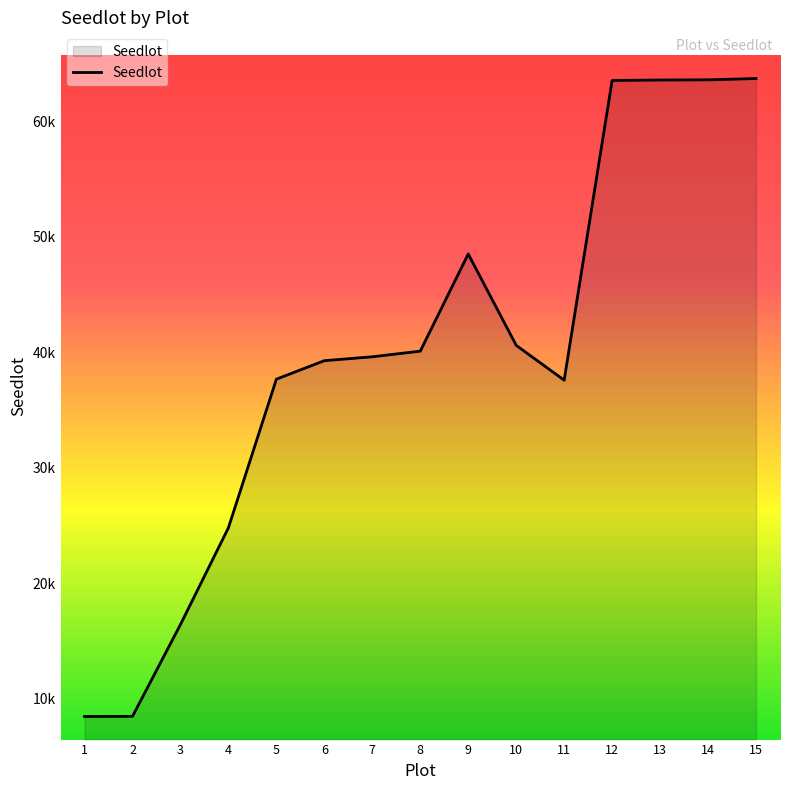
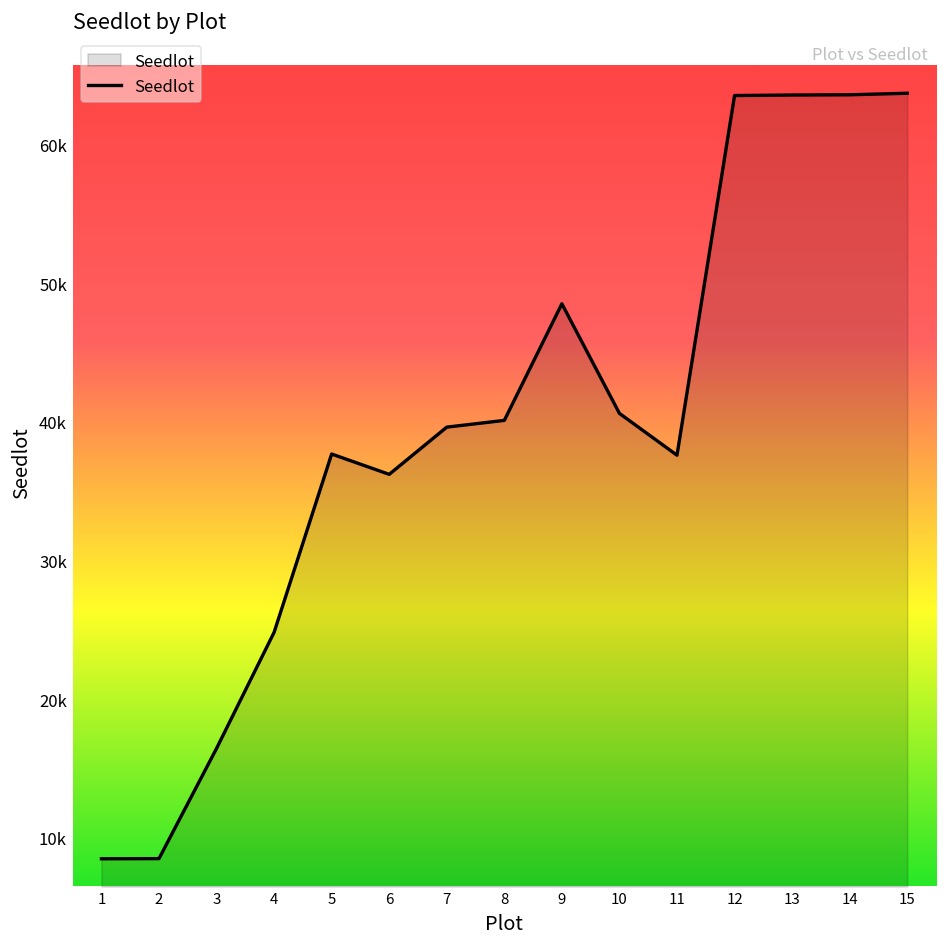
6: 39300 -> 36200
